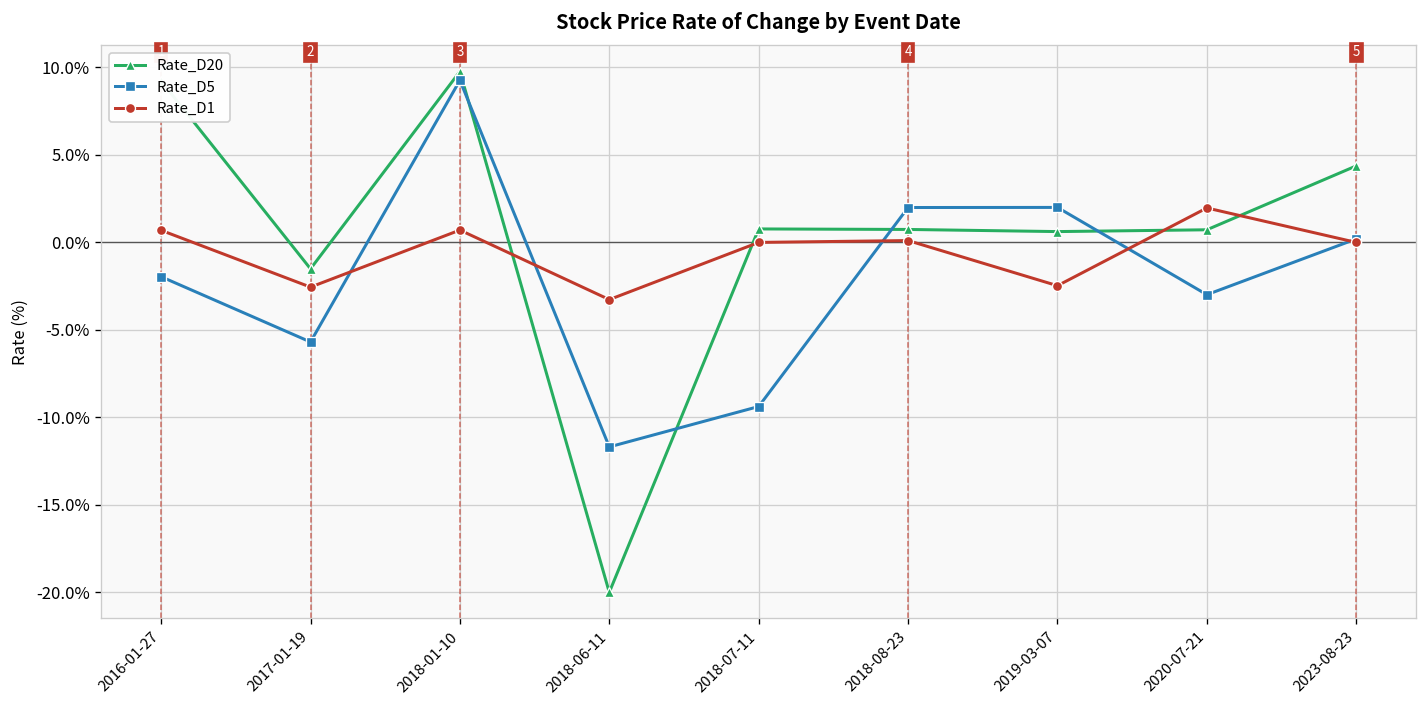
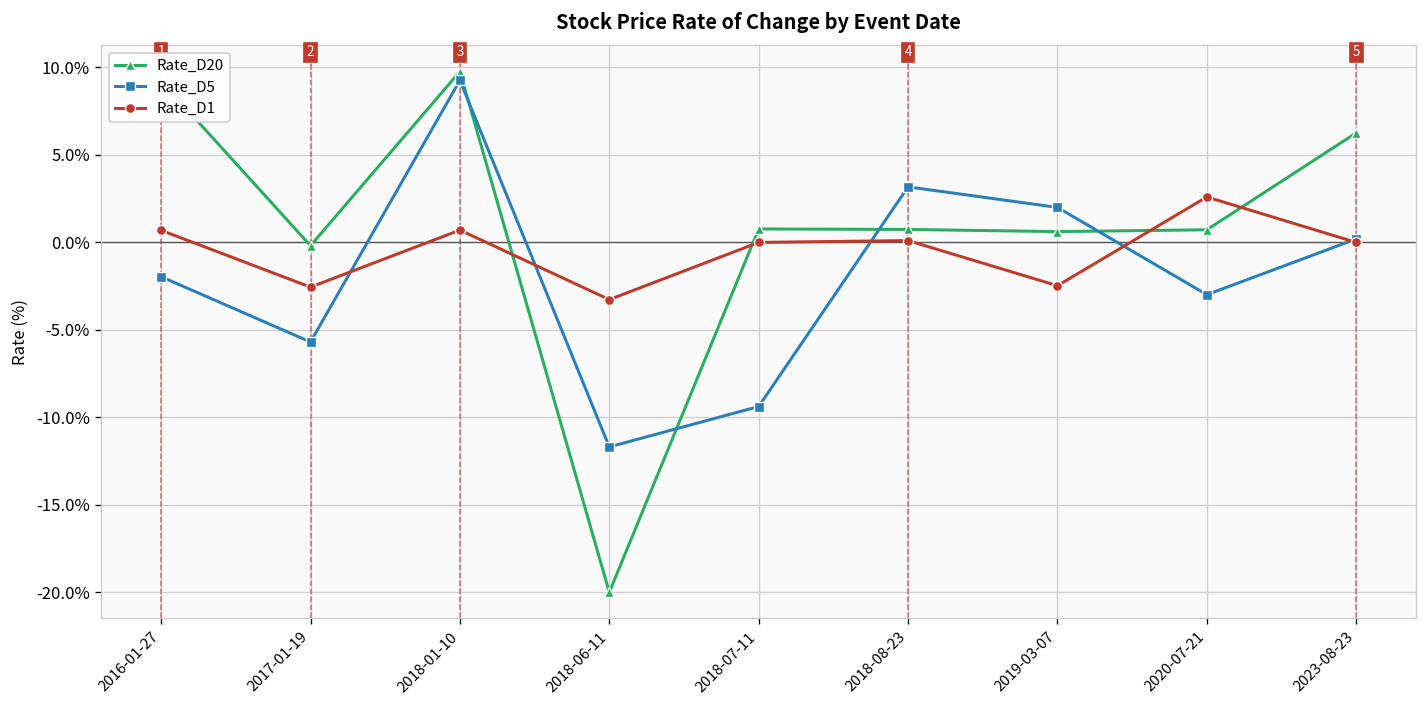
Rate_D20, 2017-01-19: -1.5% -> -0.2%
Rate_D5, 2018-08-23: 2.0% -> 3.2%
Rate_D1, 2020-07-21: 2.0% -> 2.6%
Rate_D20, 2023-08-23: 4.4% -> 6.3%
